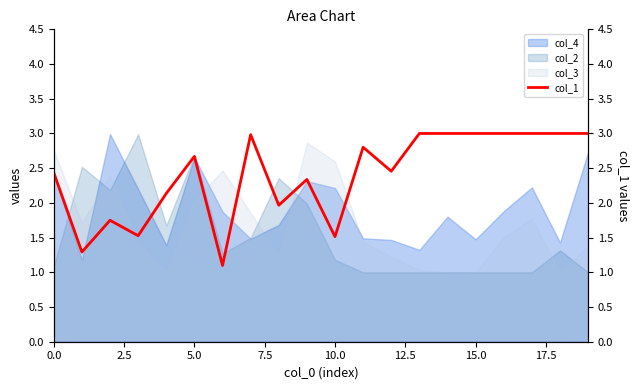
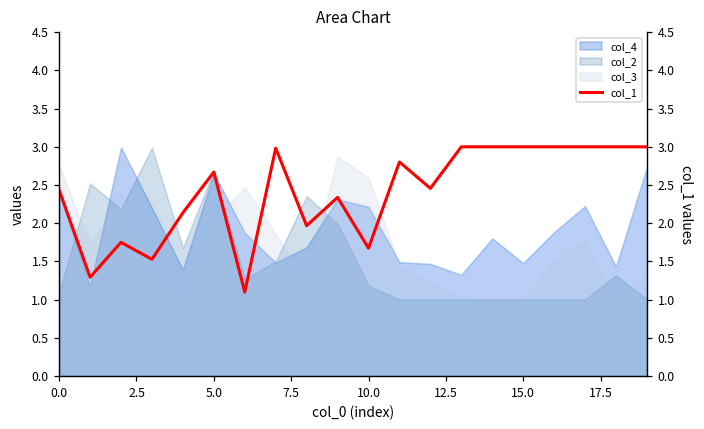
col_1, 10.0: 1.5 -> 1.7
